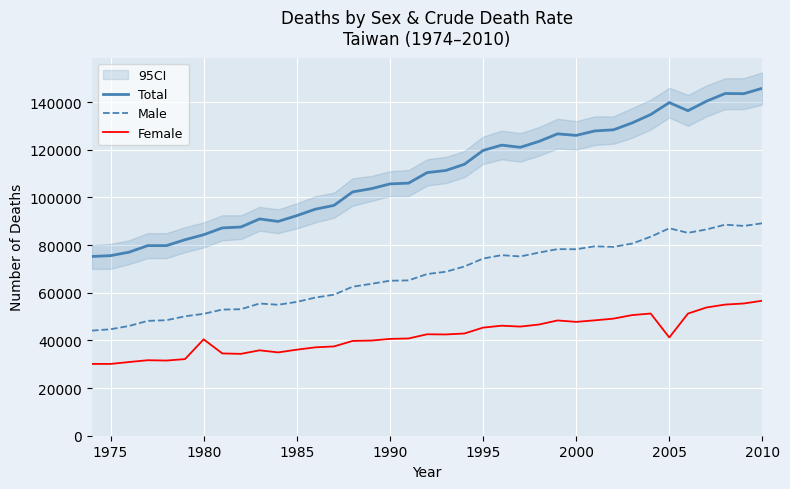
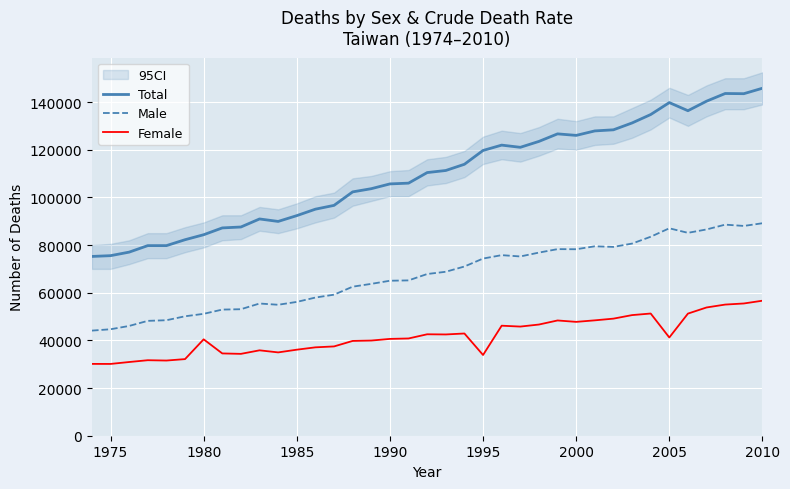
Female, 1995: 45000 -> 34000
